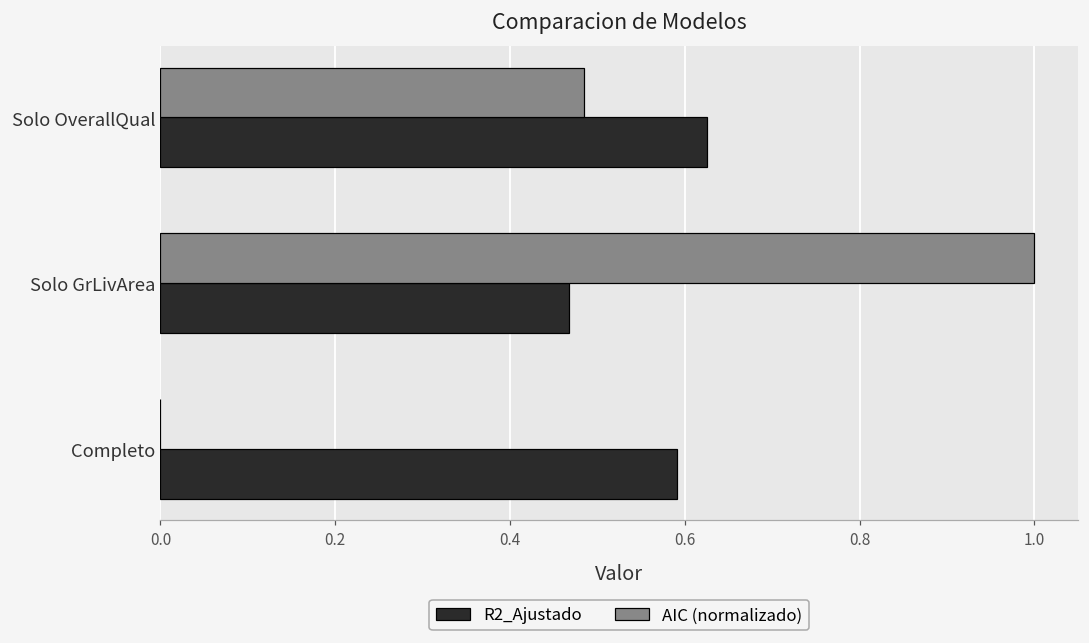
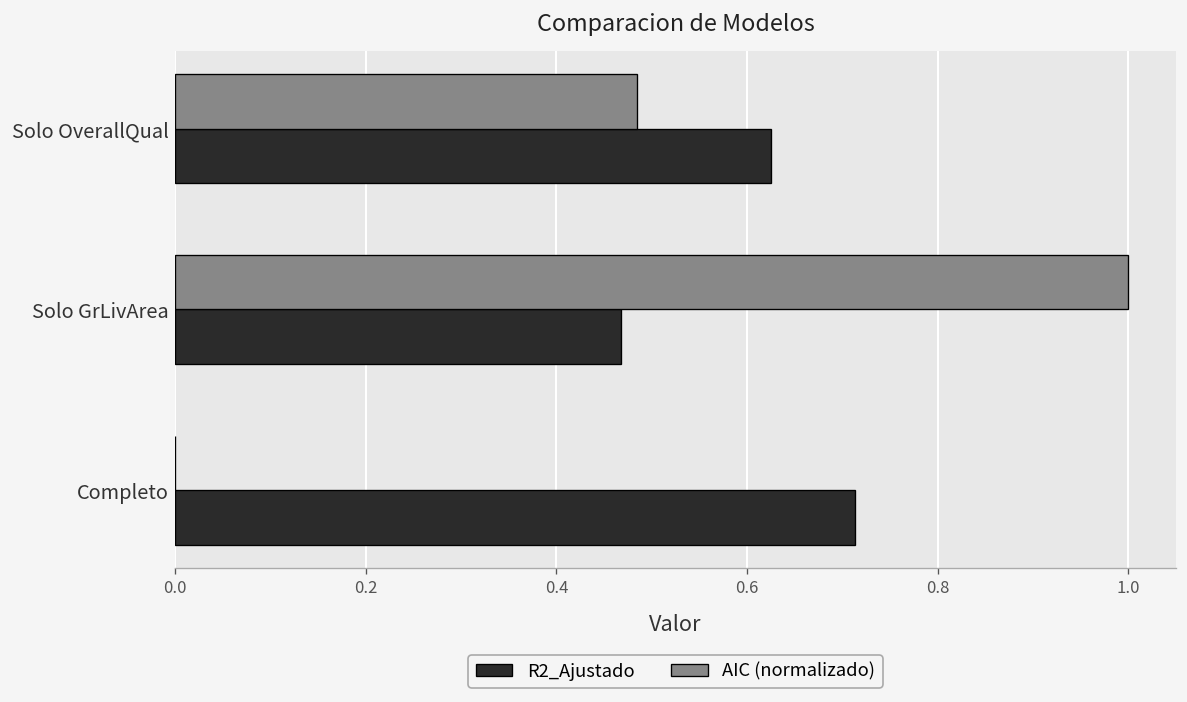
R2_Ajustado, Completo: 0.59 -> 0.71
